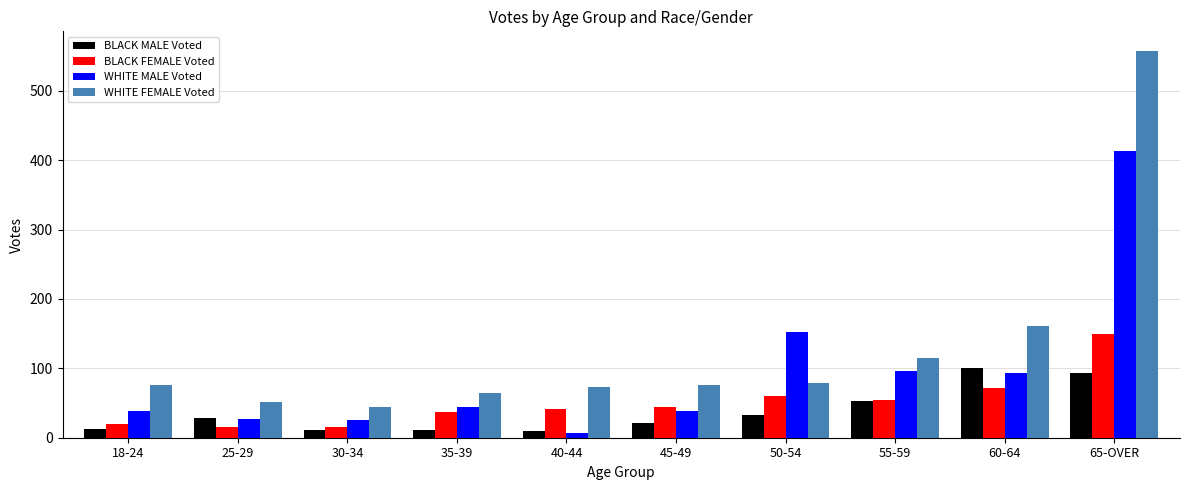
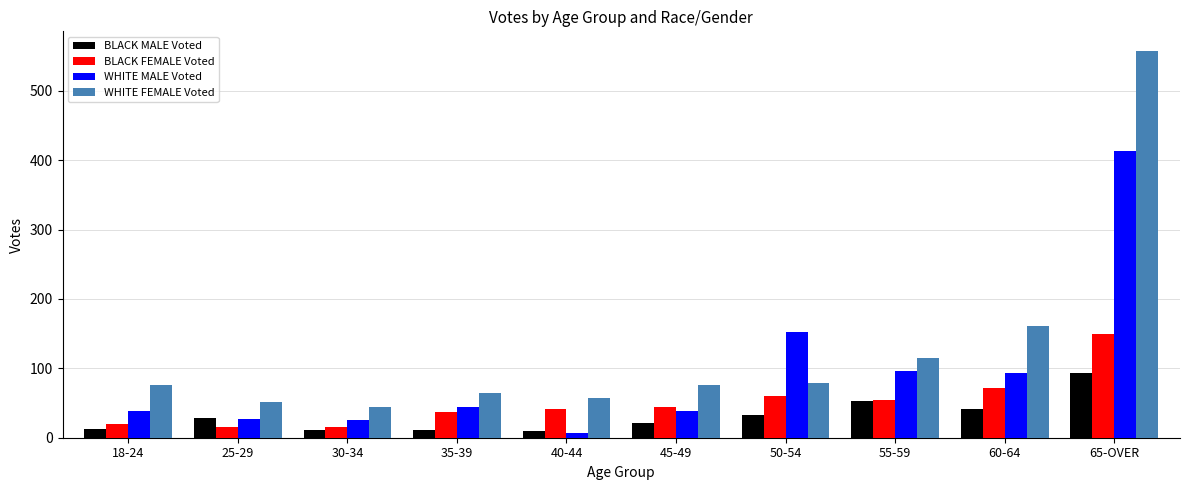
WHITE FEMALE Voted, 40-44: 70 -> 60
BLACK MALE Voted, 60-64: 100 -> 40
